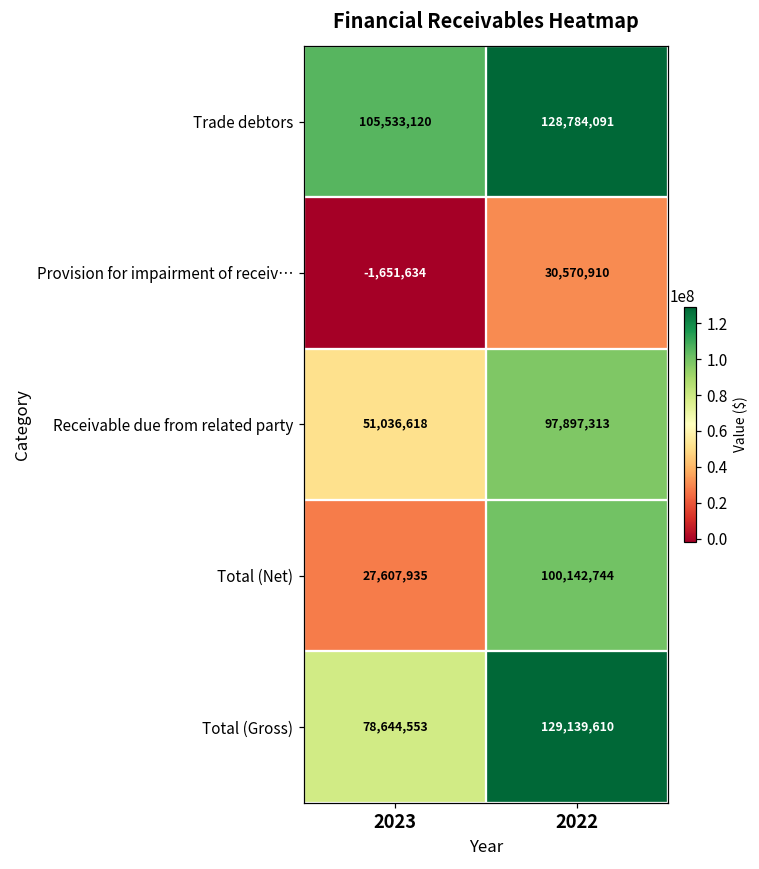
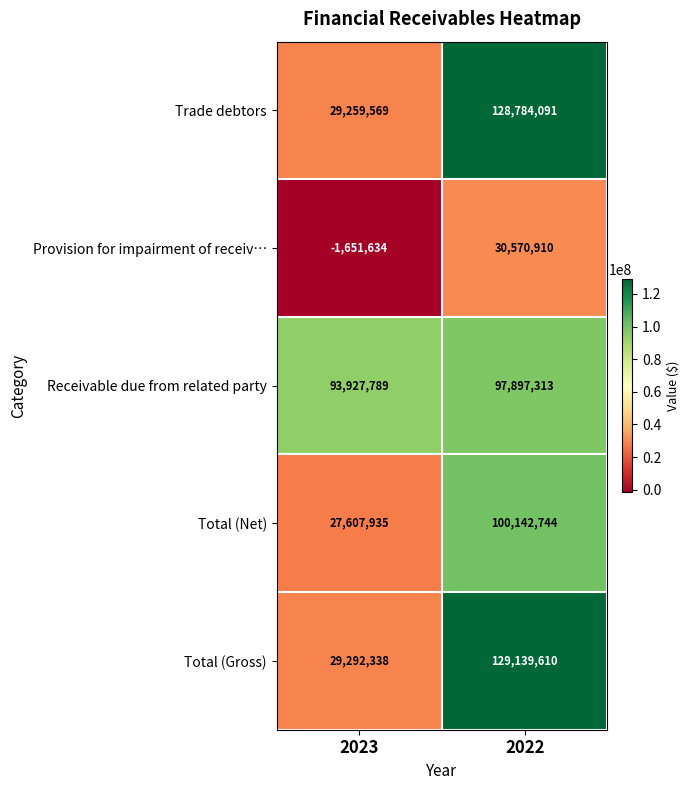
Trade debtors, 2023: 105,533,120 -> 29,259,569
Receivable due from related party, 2023: 51,036,618 -> 93,927,789
Total (Gross), 2023: 78,644,553 -> 29,292,338
